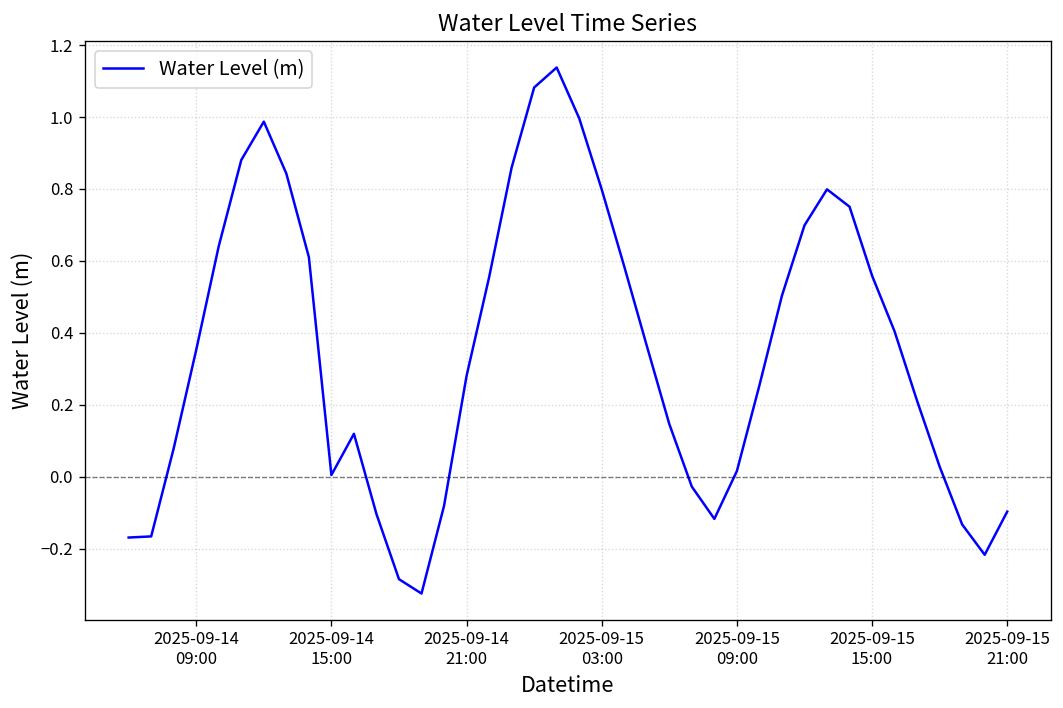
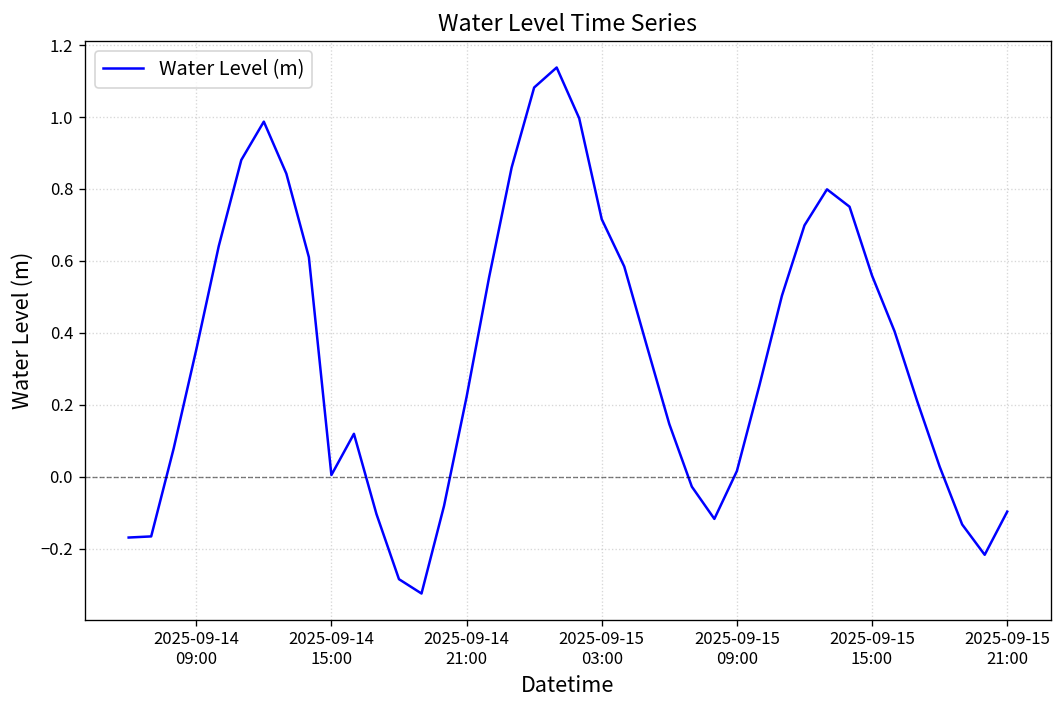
2025-09-14 21:00: 0.28 -> 0.22
2025-09-15 03:00: 0.80 -> 0.72
